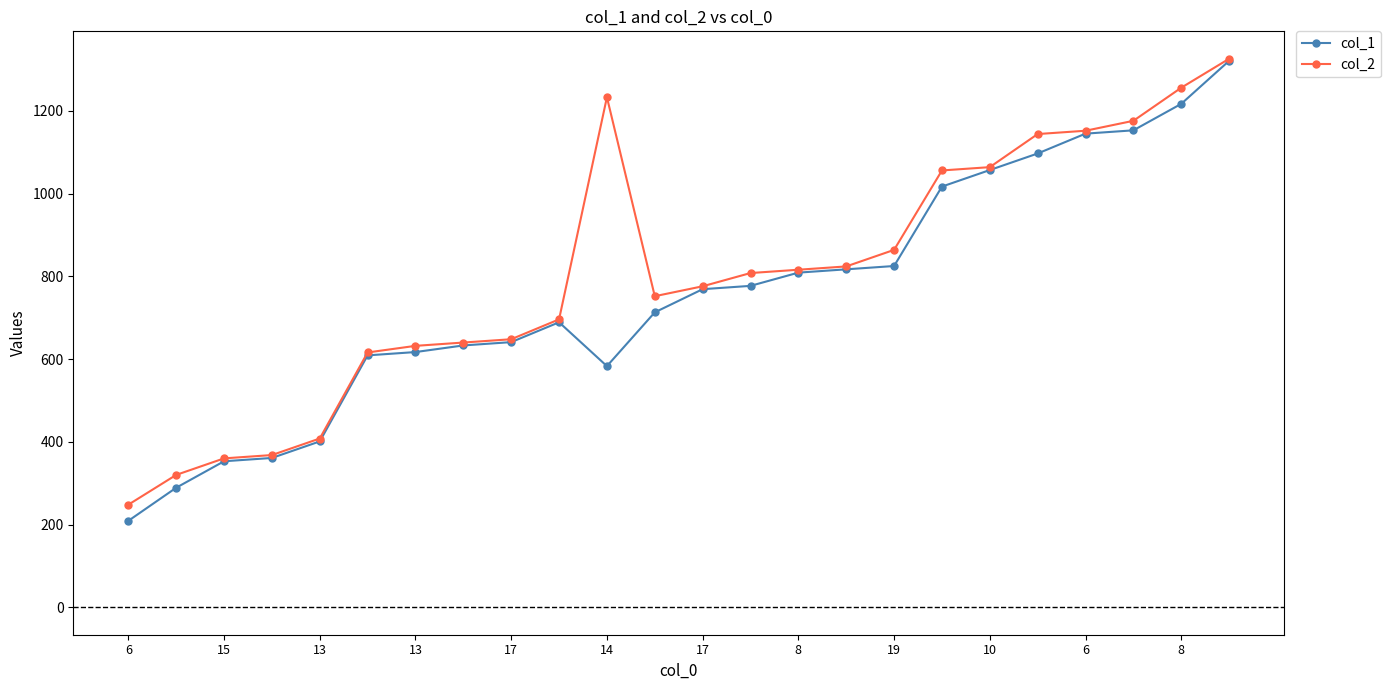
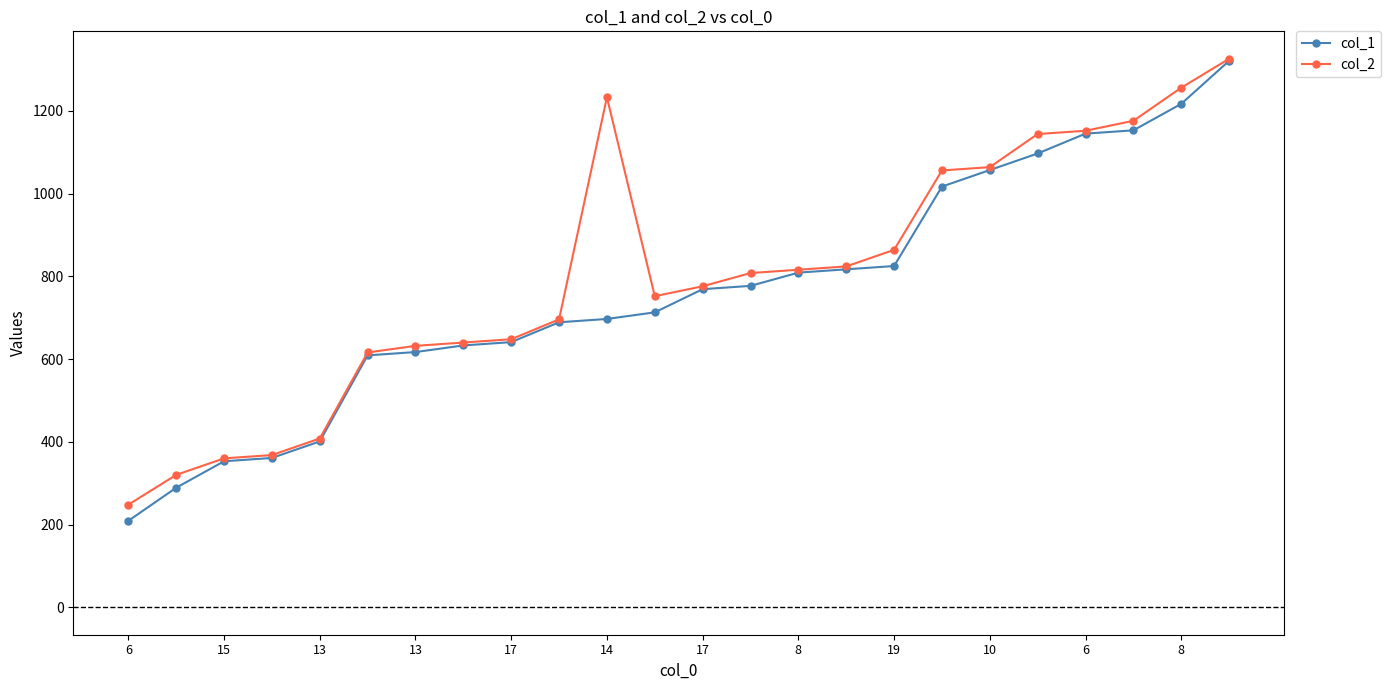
col_1, 14: 580 -> 700
